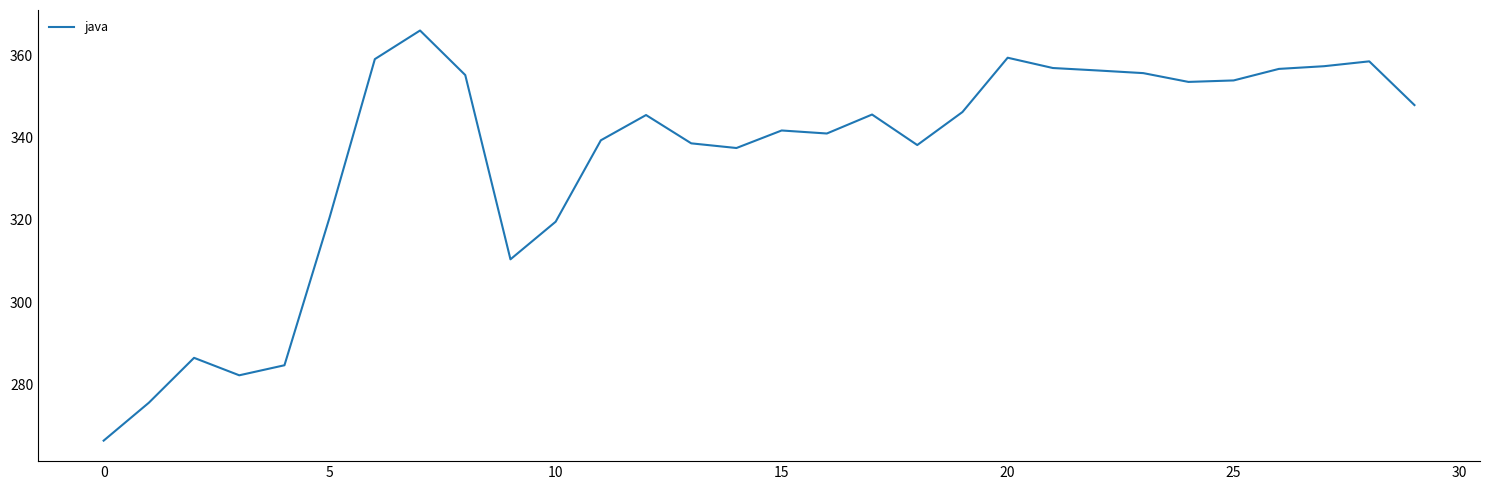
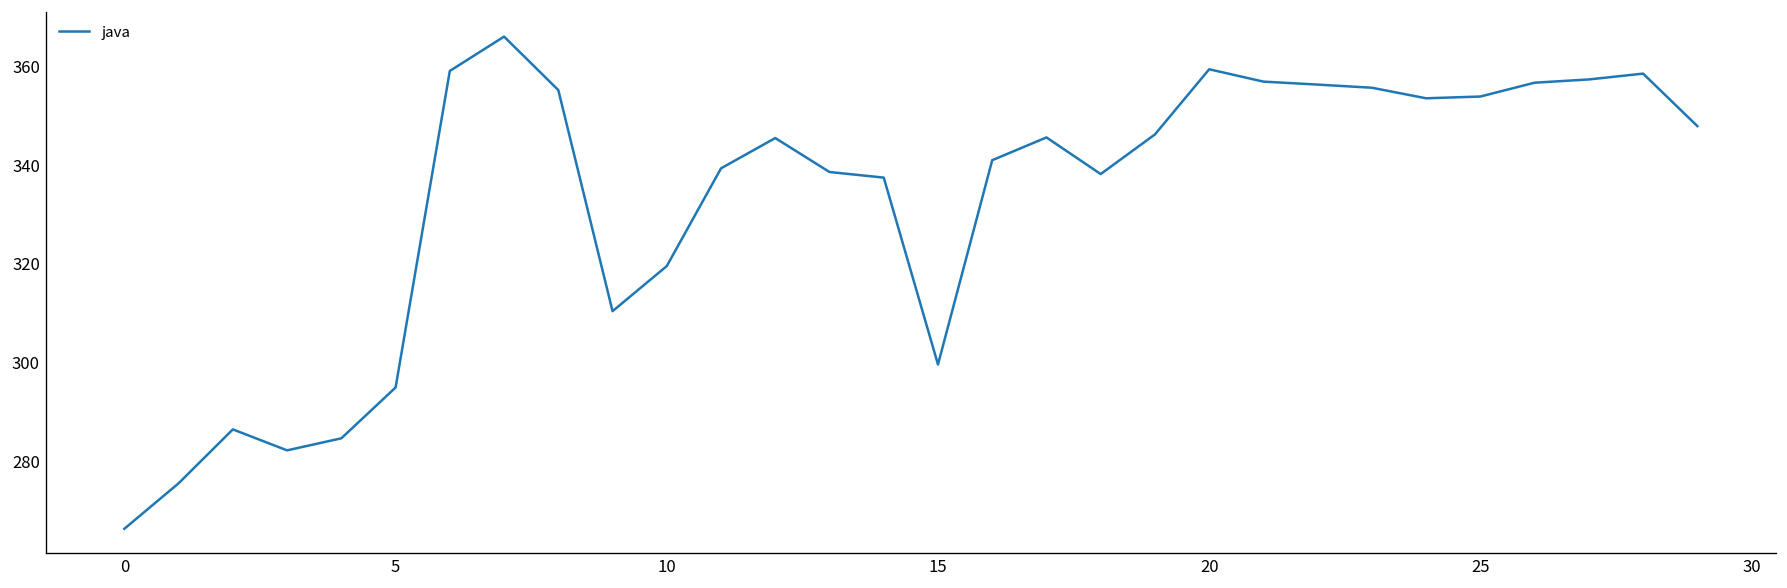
5: 321 -> 295
15: 342 -> 300
